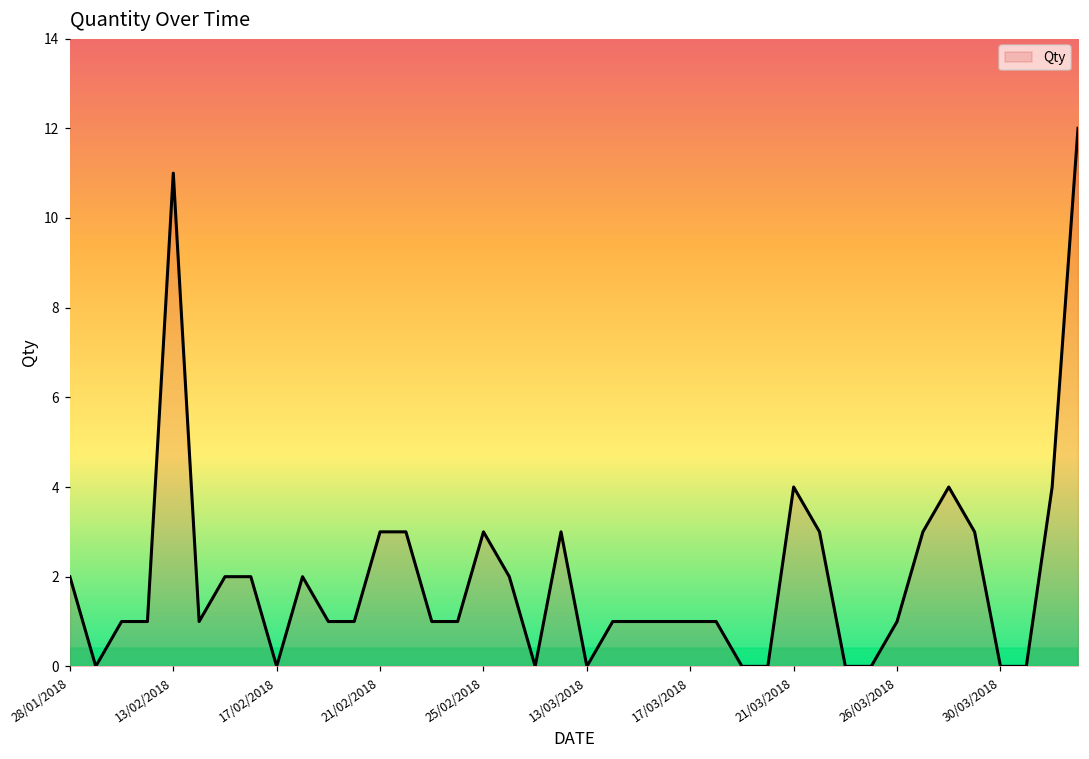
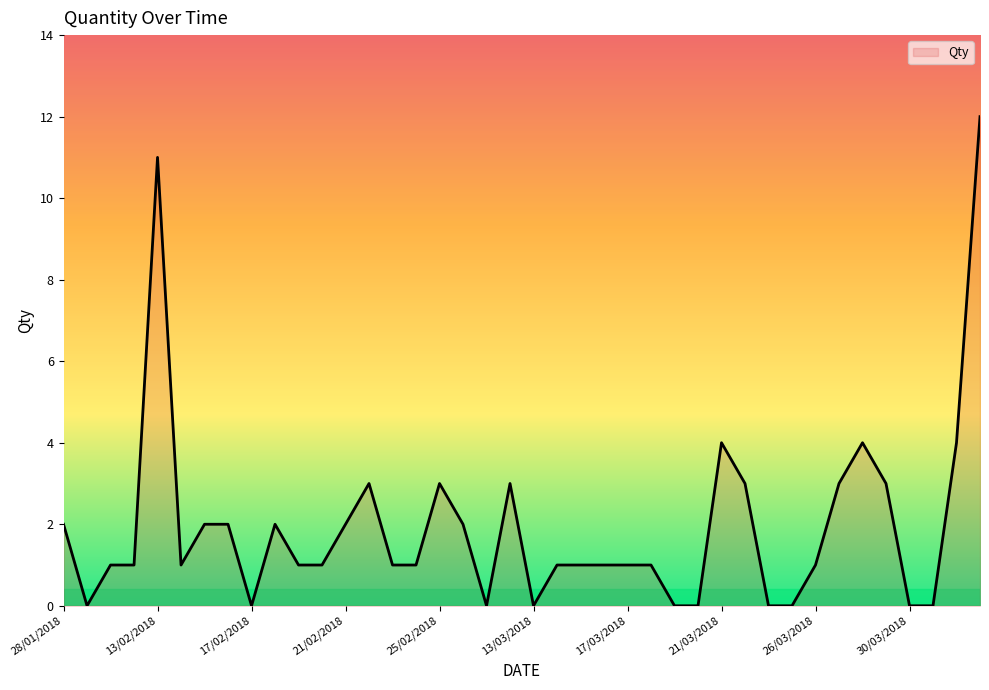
21/02/2018: 3 -> 2
